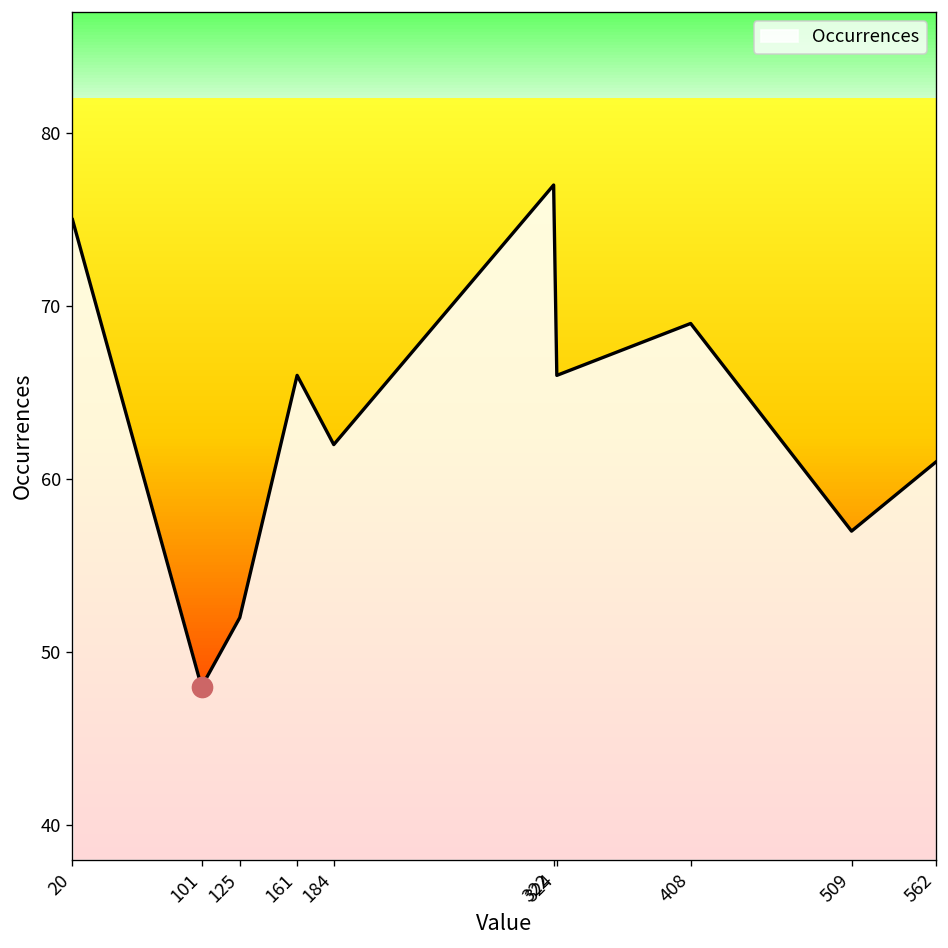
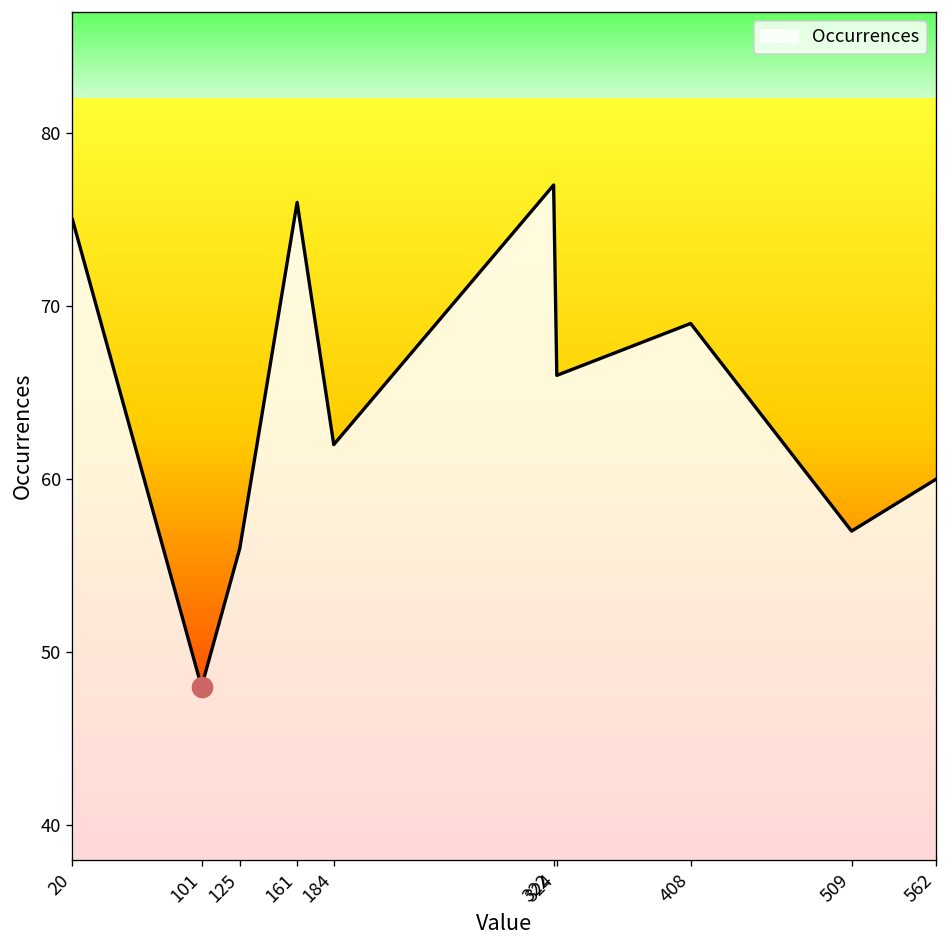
Occurrences, 125: 52 -> 56
Occurrences, 161: 66 -> 76
Occurrences, 562: 61 -> 60
